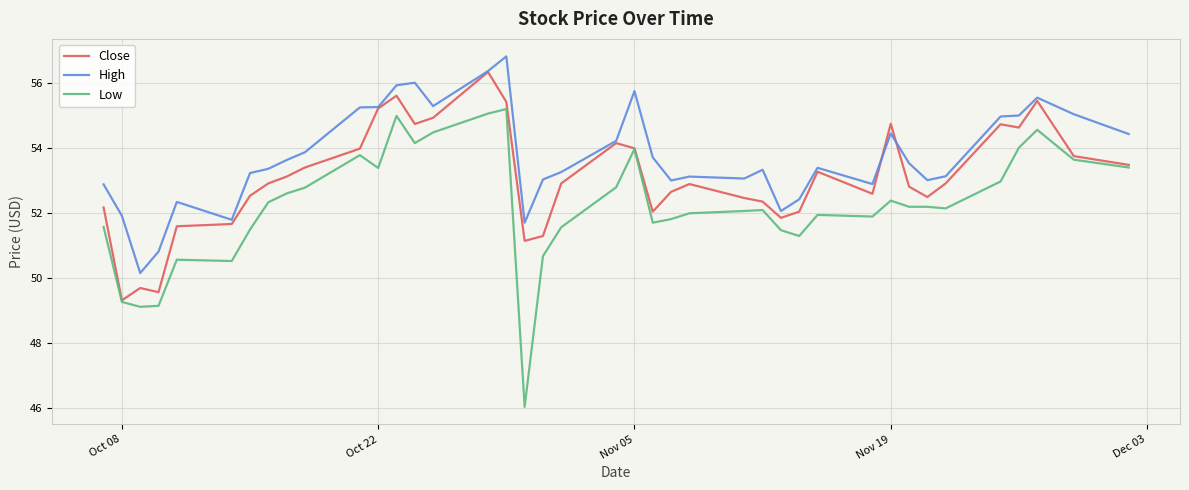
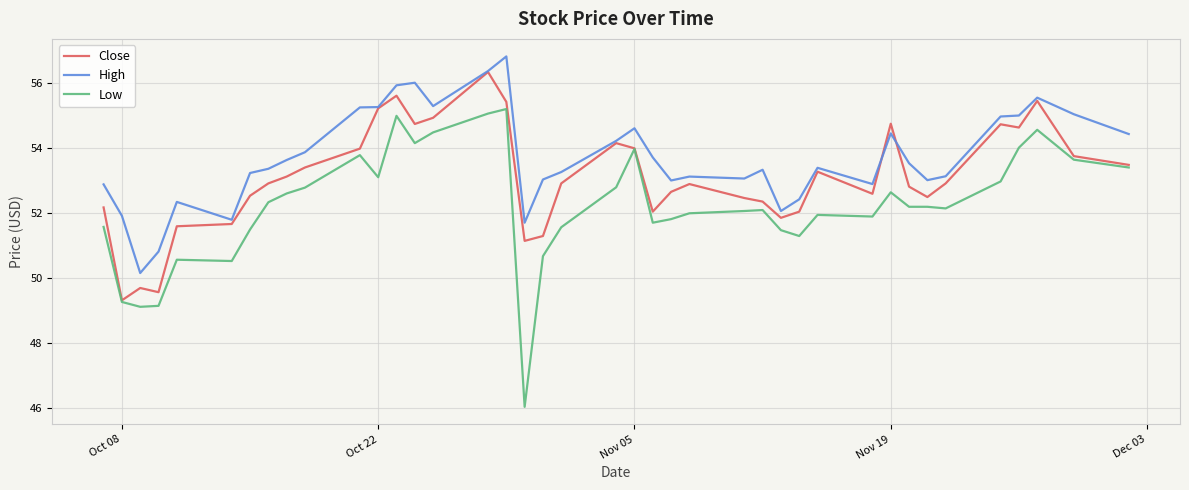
Low, Oct 22: 53.4 -> 53.1
High, Nov 05: 55.7 -> 54.6
Low, Nov 19: 52.4 -> 52.6
